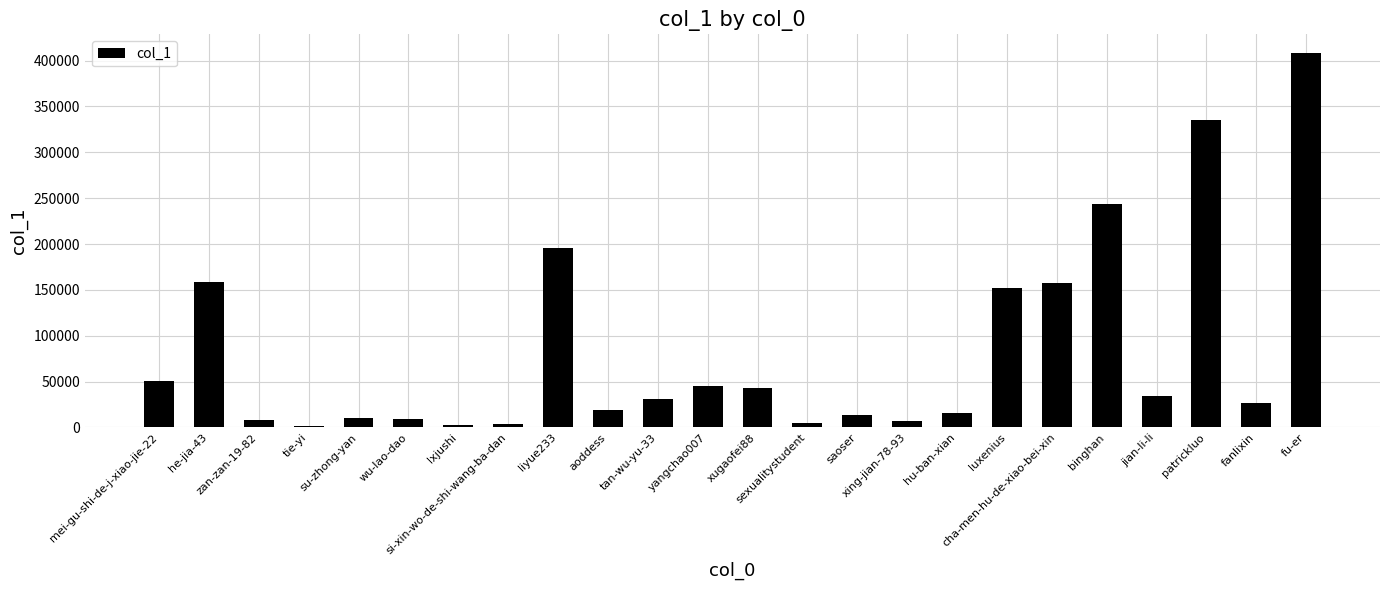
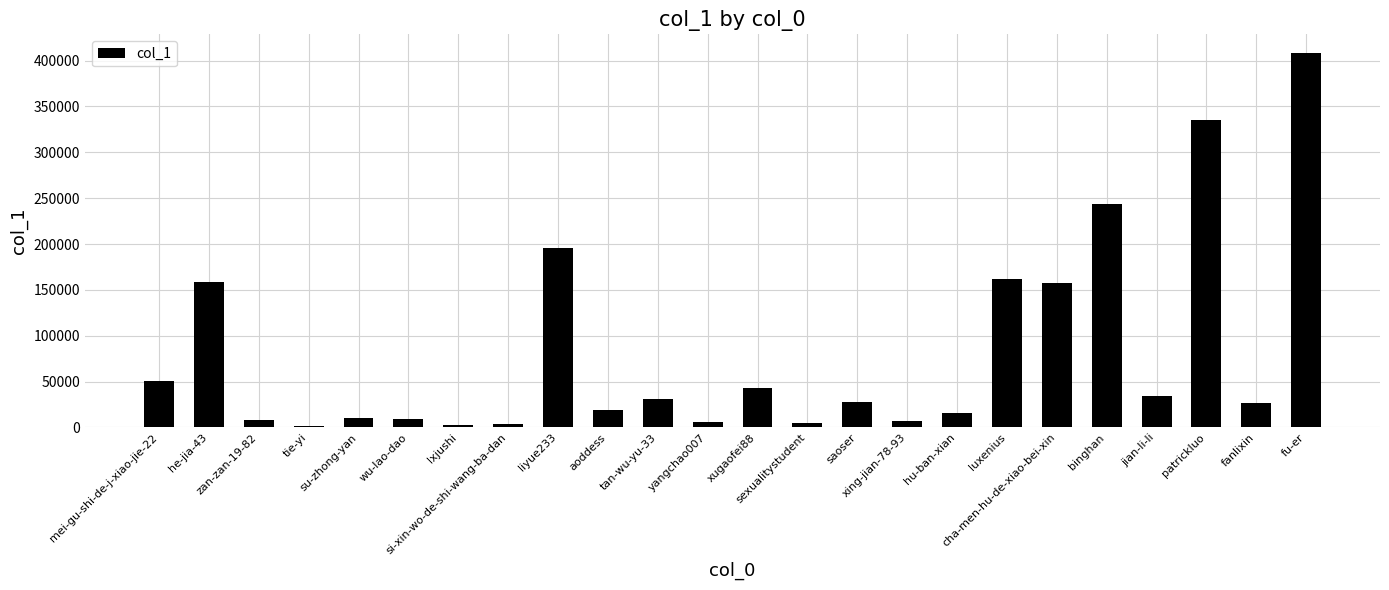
yangchao007: 40000 -> 10000
saoser: 10000 -> 30000
luxenius: 150000 -> 160000
